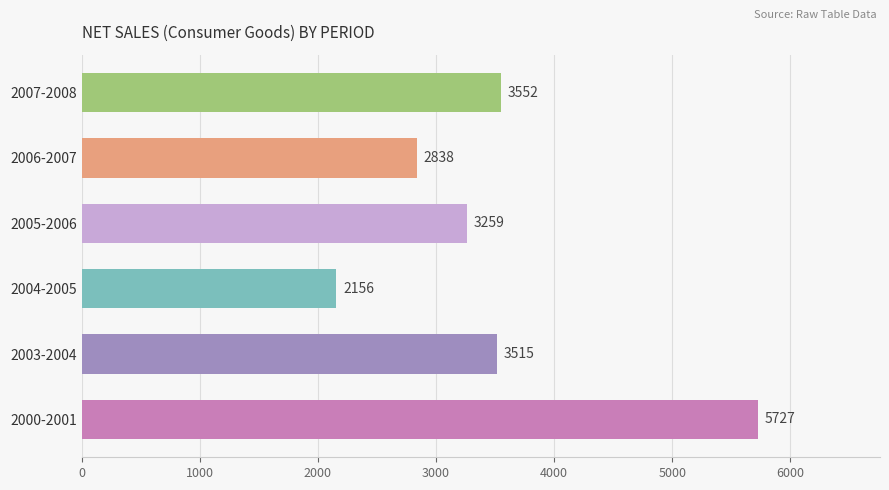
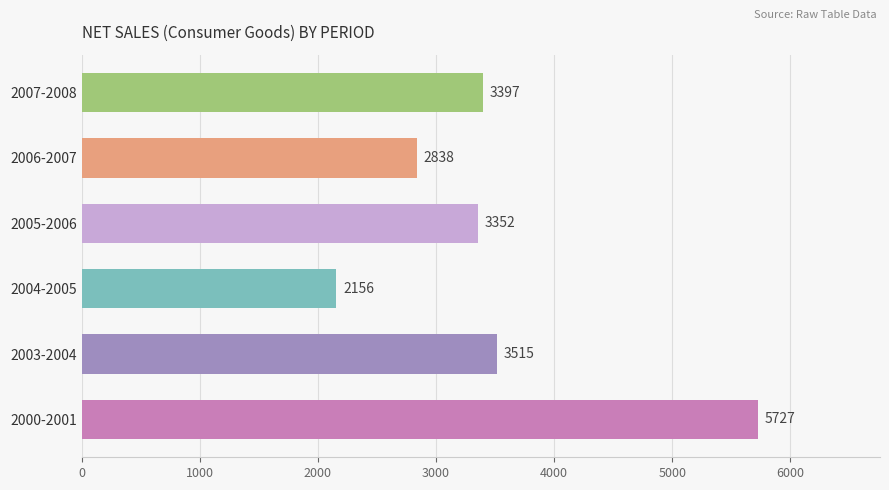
2007-2008: 3552 -> 3397
2005-2006: 3259 -> 3352
